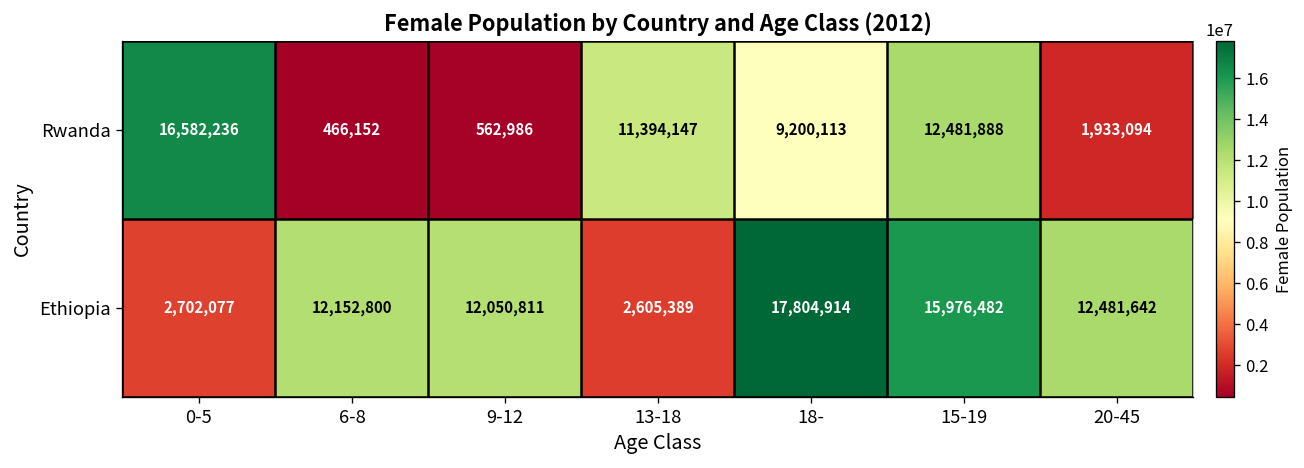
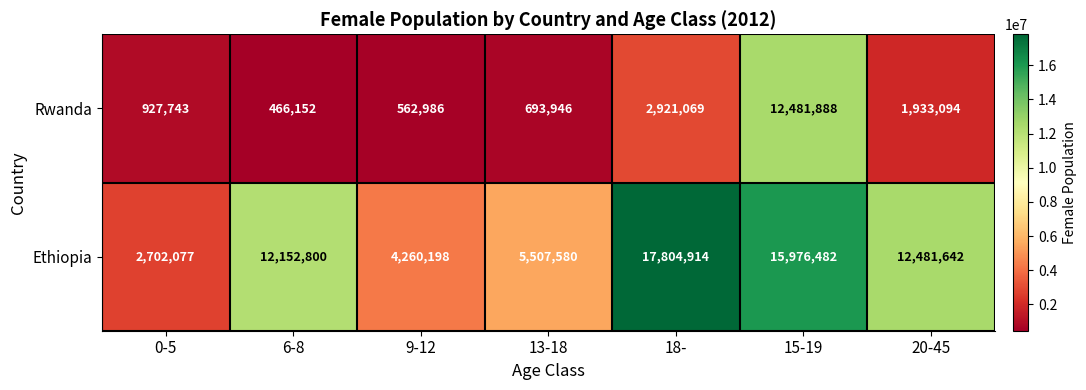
Rwanda, 0-5: 16,582,236 -> 927,743
Rwanda, 13-18: 11,394,147 -> 693,946
Rwanda, 18-: 9,200,113 -> 2,921,069
Ethiopia, 9-12: 12,050,811 -> 4,260,198
Ethiopia, 13-18: 2,605,389 -> 5,507,580
